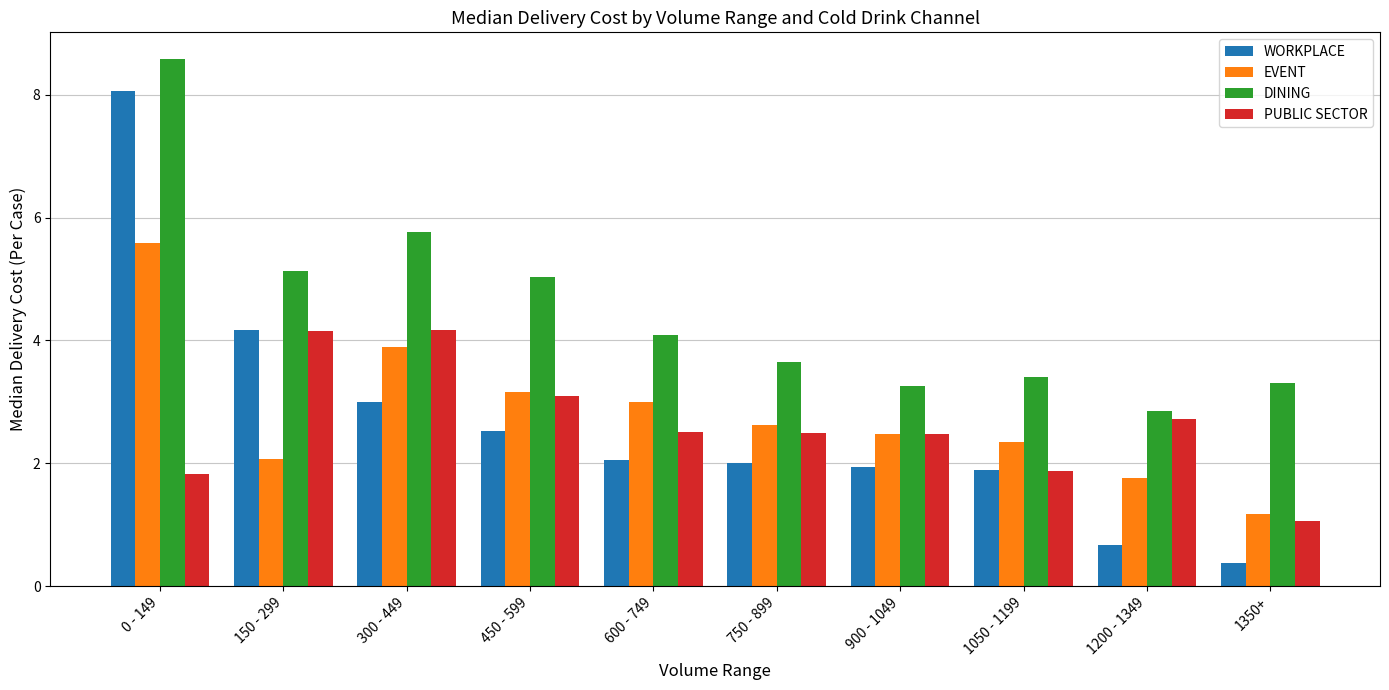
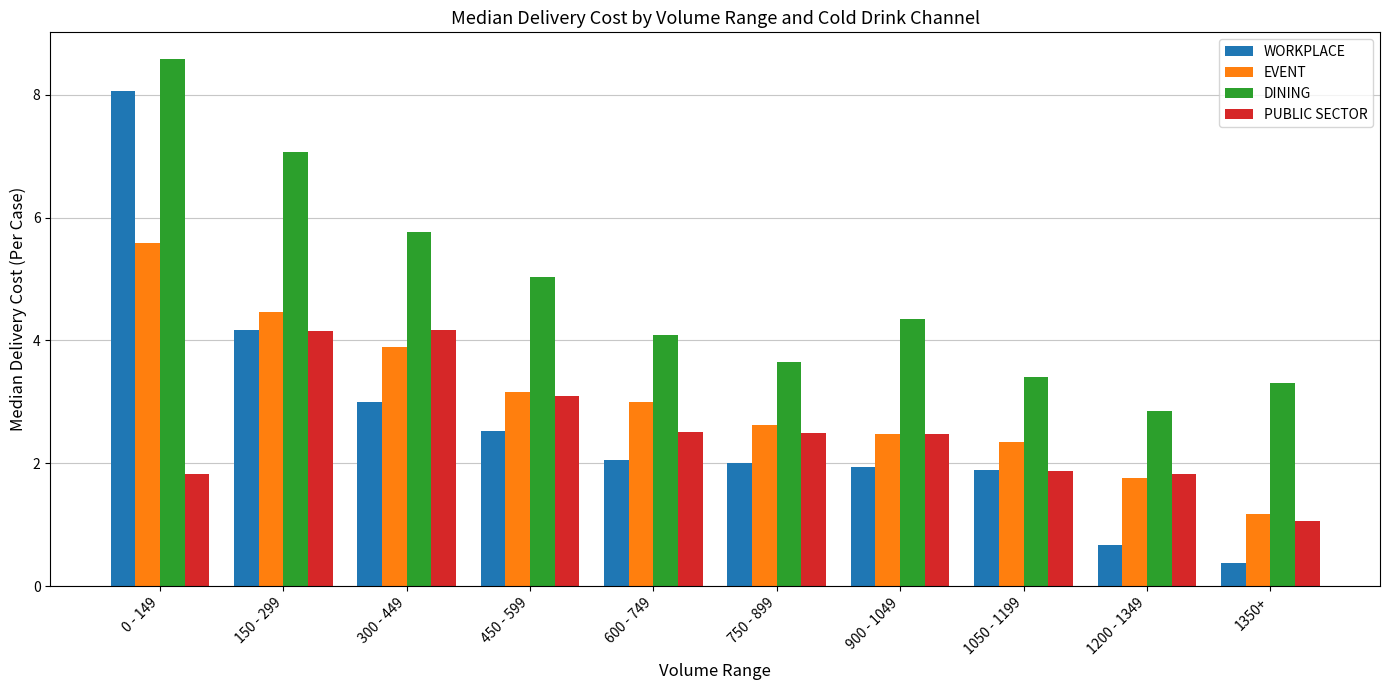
EVENT, 150 - 299: 2.1 -> 4.5
DINING, 150 - 299: 5.1 -> 7.1
DINING, 900 - 1049: 3.3 -> 4.3
PUBLIC SECTOR, 1200 - 1349: 2.7 -> 1.8
